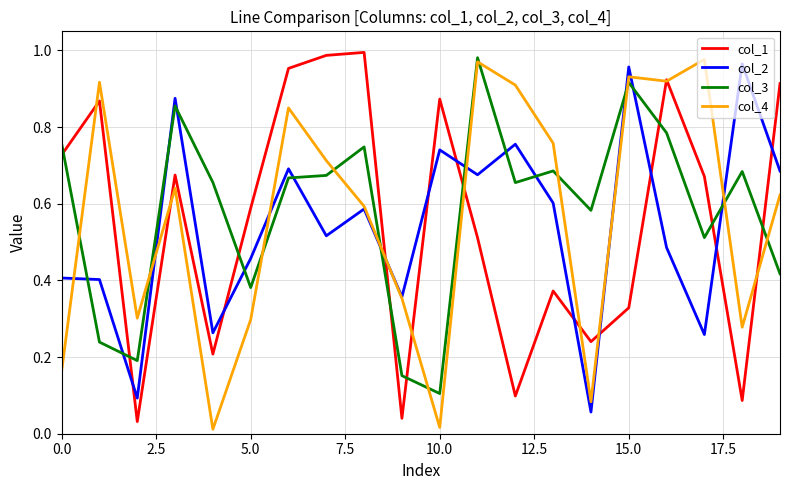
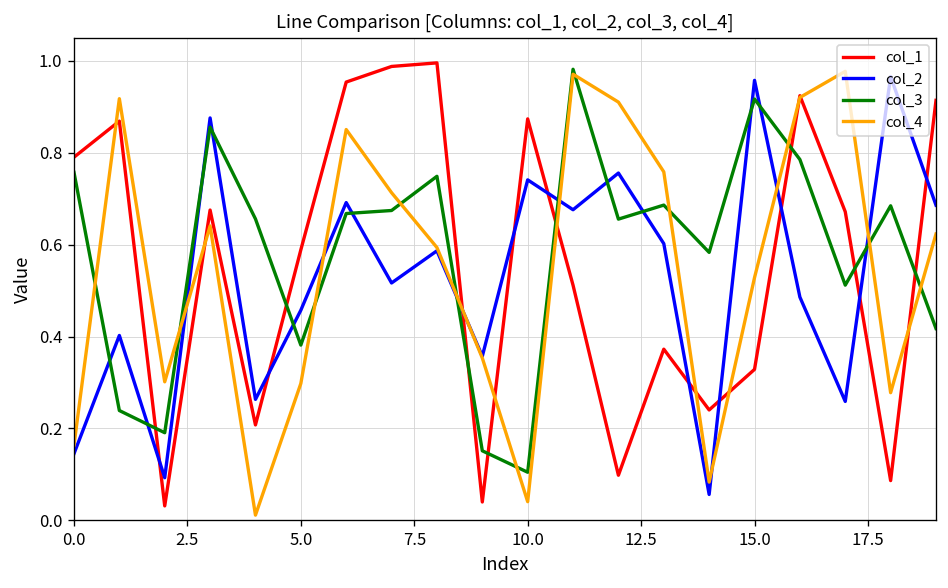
col_1, 0.0: 0.73 -> 0.79
col_2, 0.0: 0.41 -> 0.15
col_4, 10.0: 0.02 -> 0.04
col_4, 15.0: 0.93 -> 0.53
